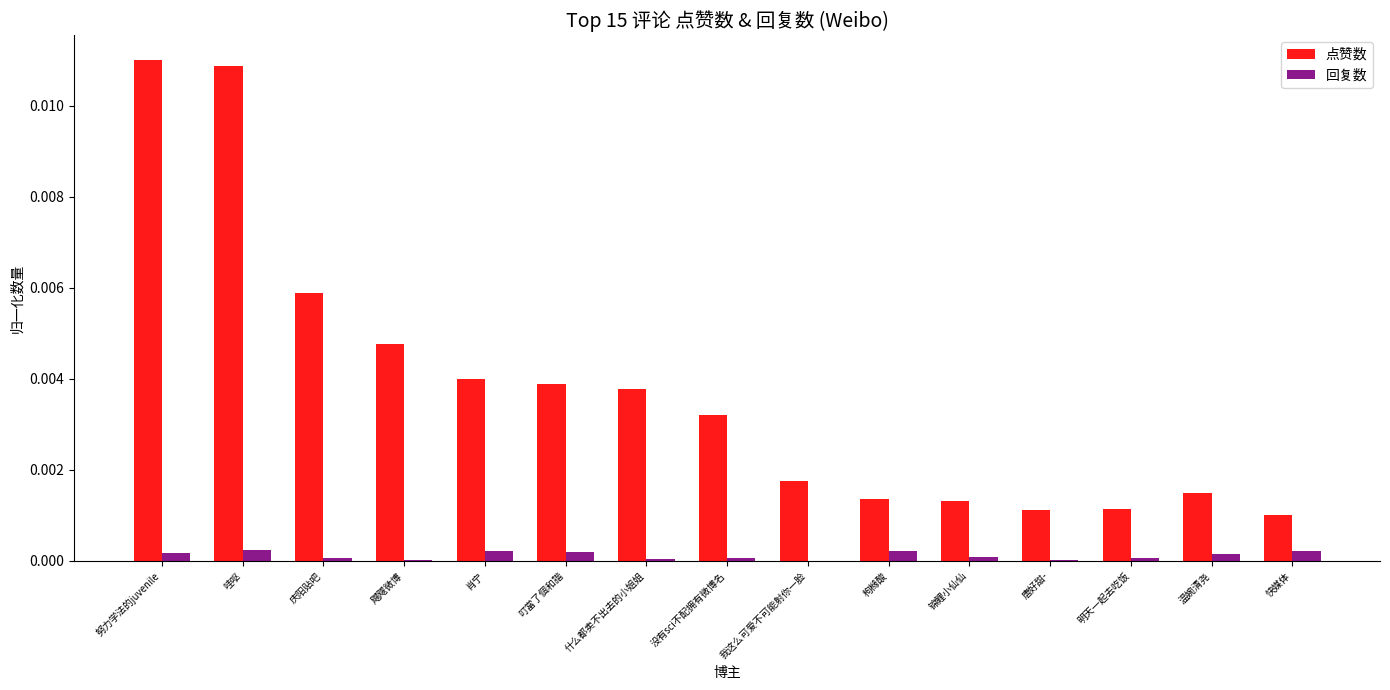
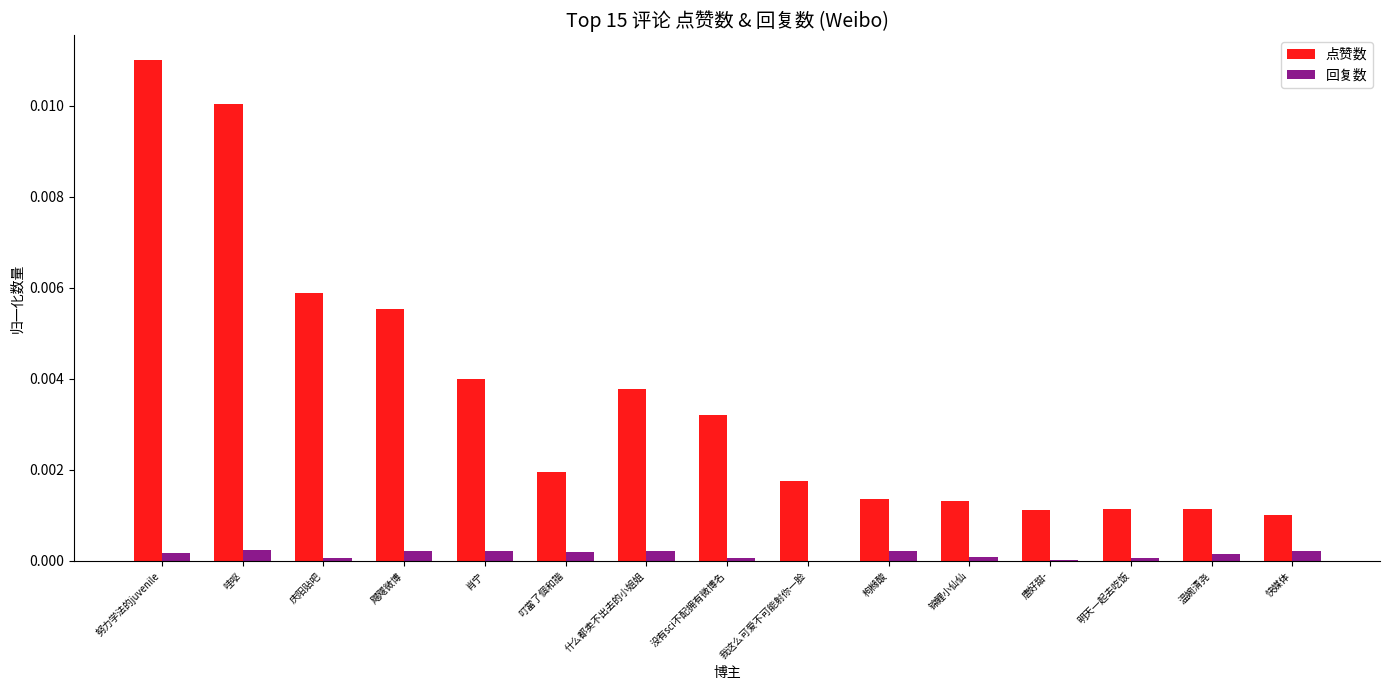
点赞数, 哇呕: 0.0109 -> 0.0100
点赞数, 飕飕微博: 0.0048 -> 0.0055
回复数, 飕飕微博: 0.0000 -> 0.0002
点赞数, 叮當了個和諧: 0.0039 -> 0.0020
回复数, 什么都卖不出去的小姐姐: 0.0000 -> 0.0002
点赞数, 温婉清尧: 0.0015 -> 0.0011
